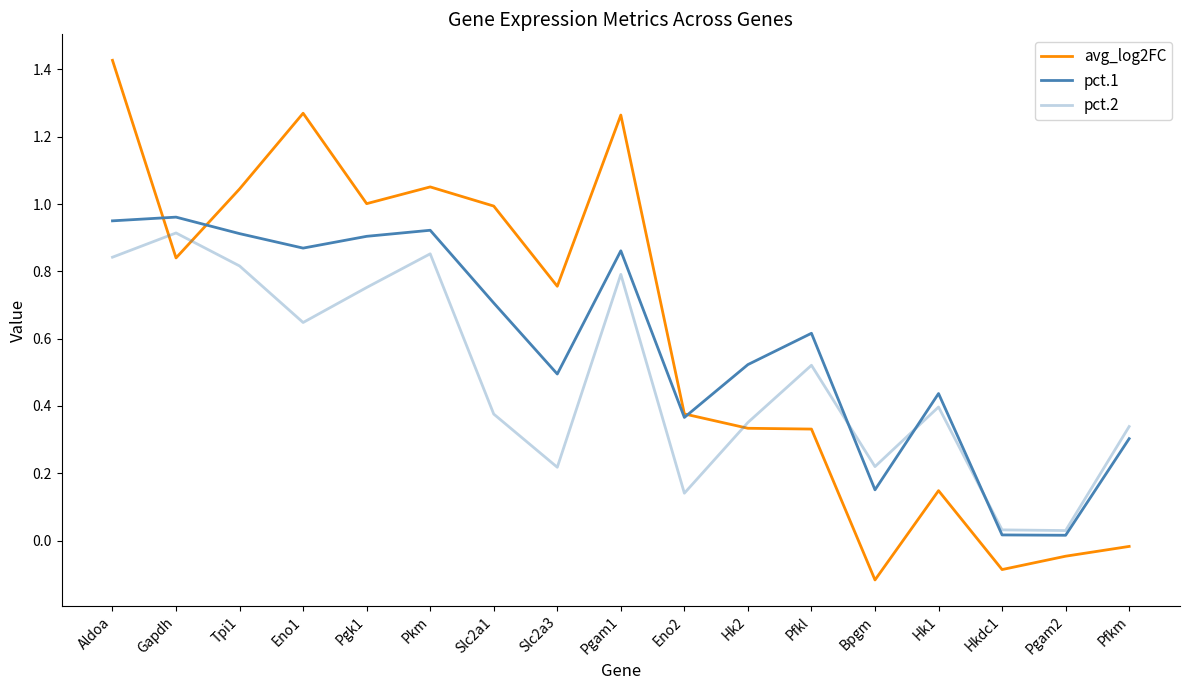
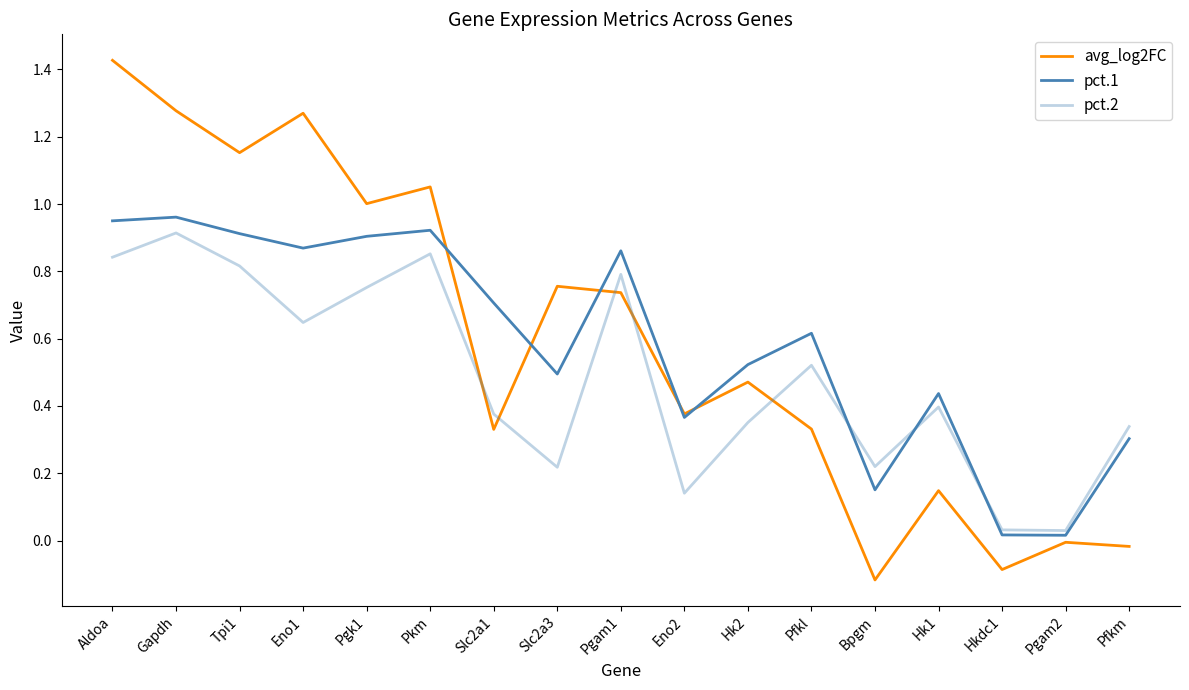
avg_log2FC, Gapdh: 0.84 -> 1.28
avg_log2FC, Tpi1: 1.04 -> 1.15
avg_log2FC, Slc2a1: 0.99 -> 0.33
avg_log2FC, Pgam1: 1.26 -> 0.74
avg_log2FC, Hk2: 0.33 -> 0.47
avg_log2FC, Pgam2: -0.05 -> 0.00
